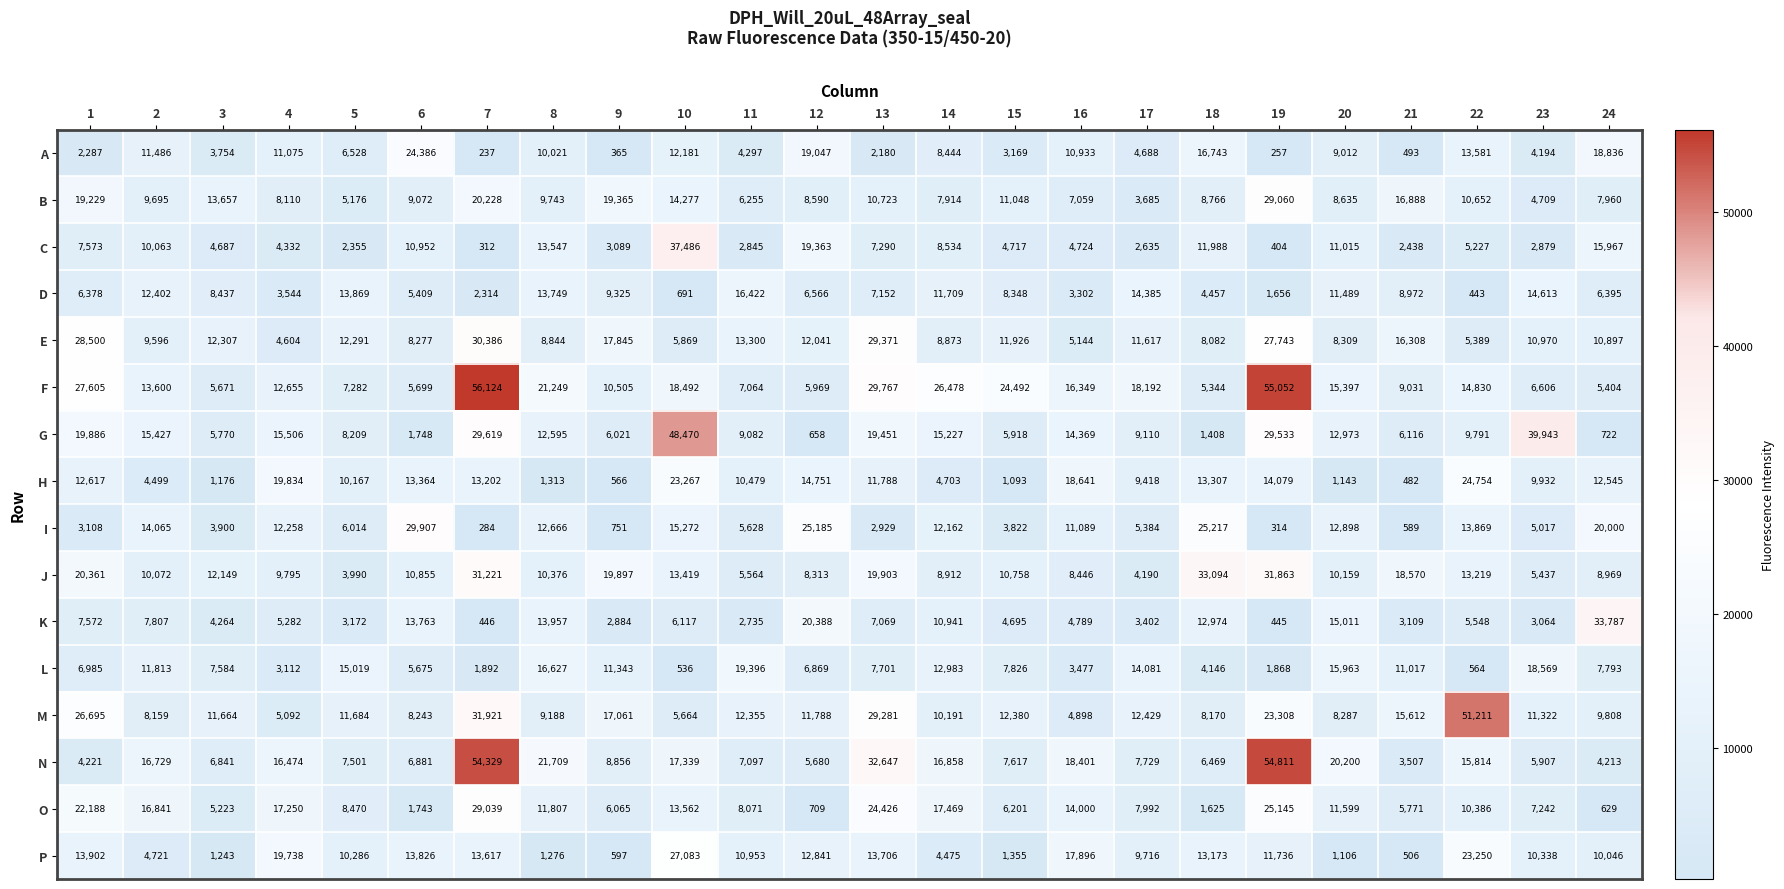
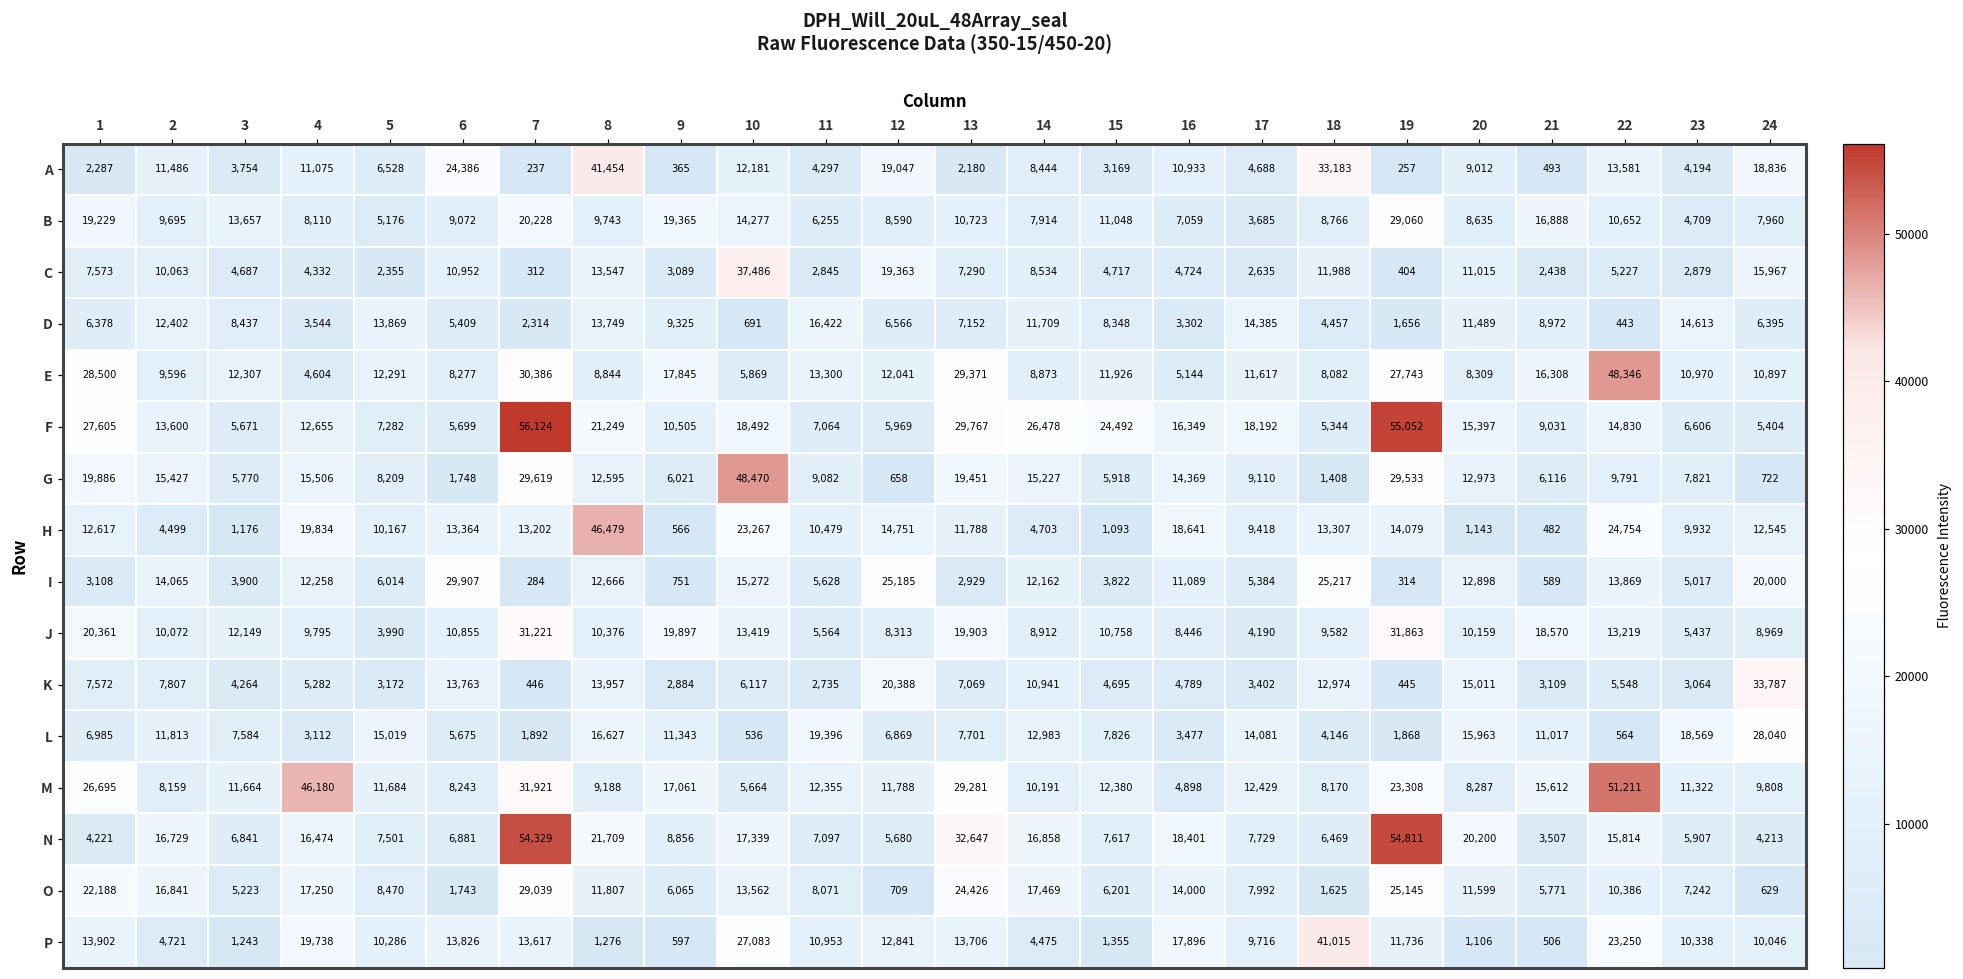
A, 8: 10,021 -> 41,454
A, 18: 16,743 -> 33,183
E, 22: 5,389 -> 48,346
G, 23: 39,943 -> 7,821
H, 8: 1,313 -> 46,479
J, 18: 33,094 -> 9,582
L, 24: 7,793 -> 28,040
M, 4: 5,092 -> 46,180
P, 18: 13,173 -> 41,015
